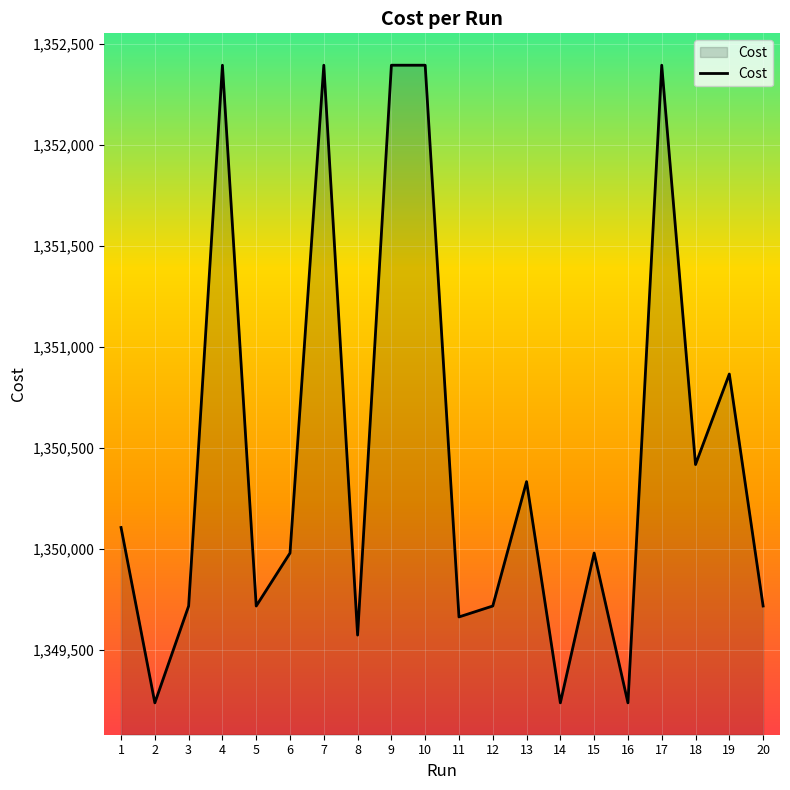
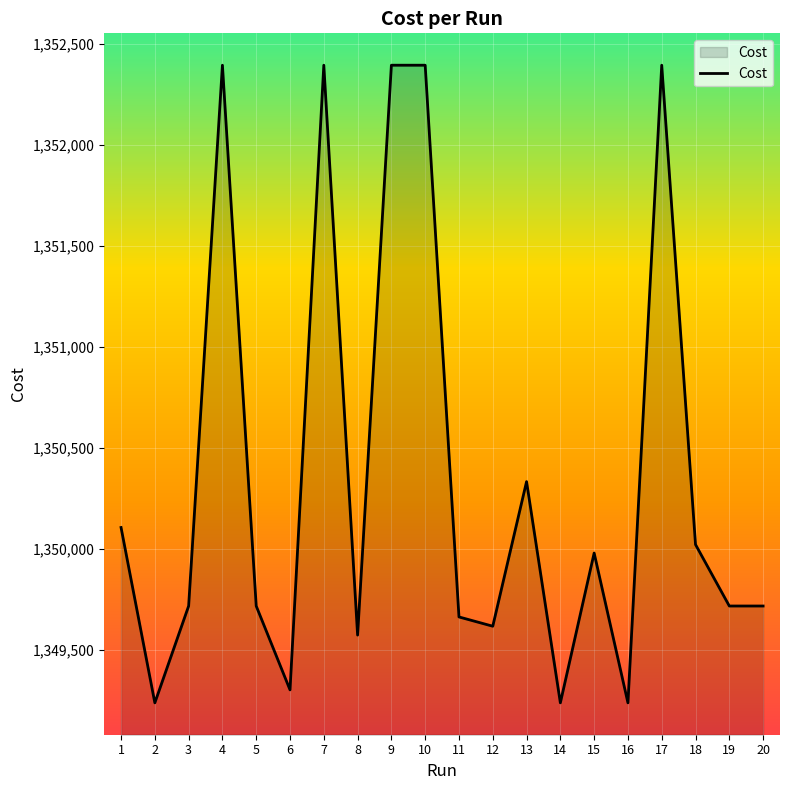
6: 1,349,980 -> 1,349,300
12: 1,349,720 -> 1,349,620
18: 1,350,420 -> 1,350,020
19: 1,350,870 -> 1,349,720
